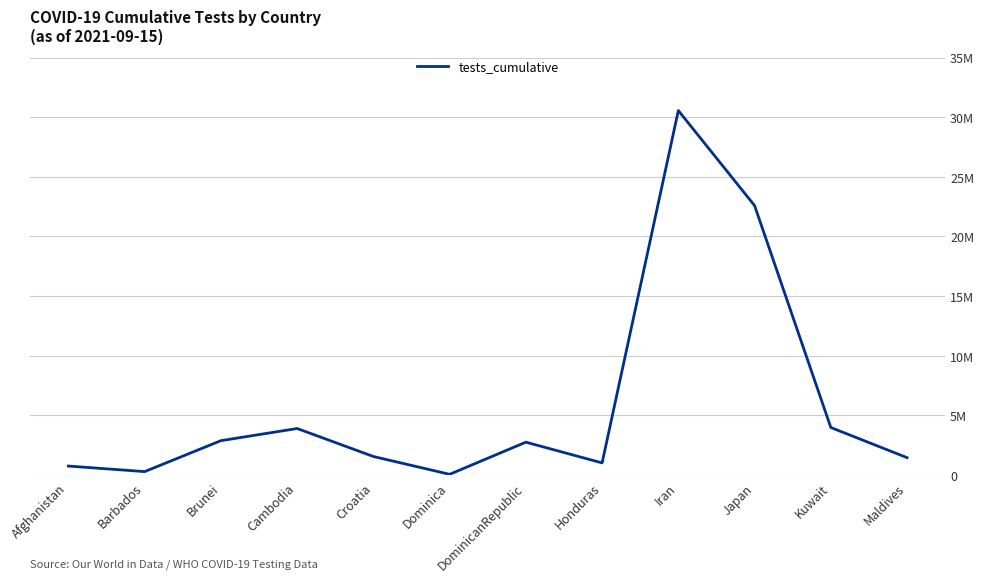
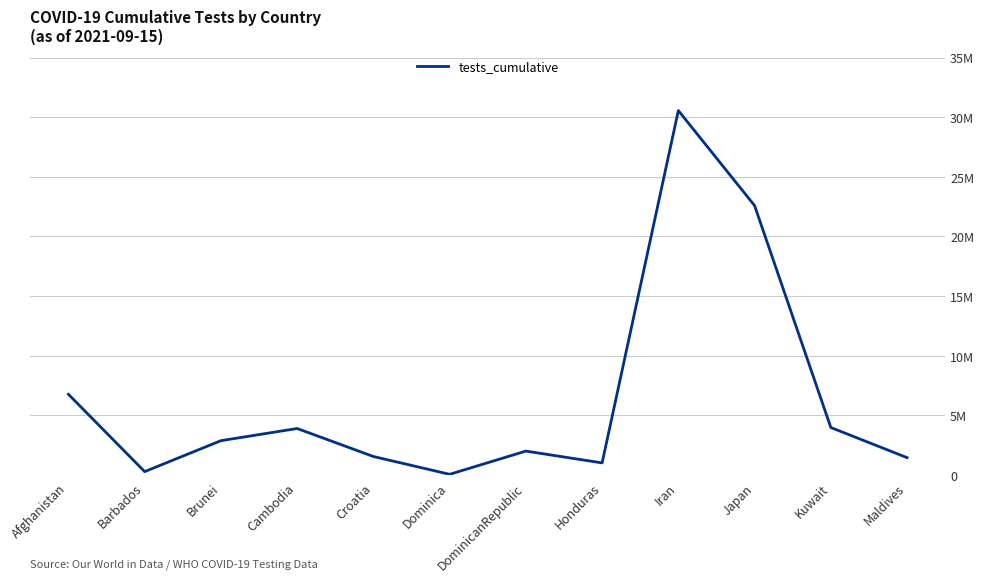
Afghanistan: 800000 -> 6800000
DominicanRepublic: 2800000 -> 2000000
